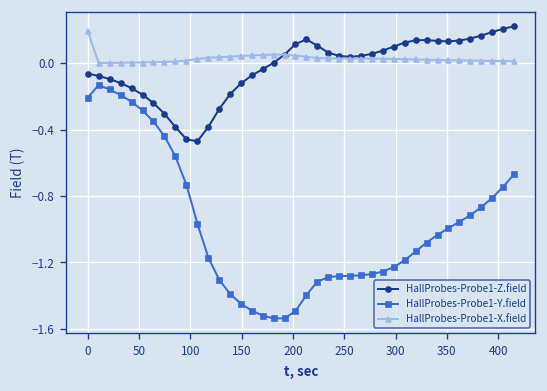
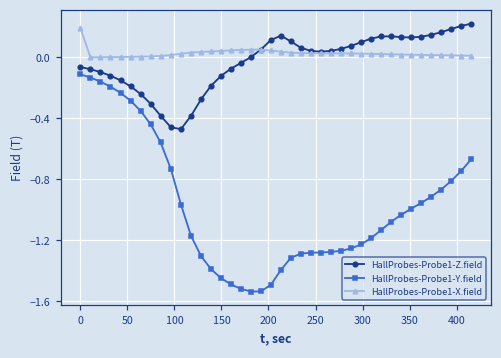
HallProbes-Probe1-Y.field, 0: -0.21 -> -0.11
